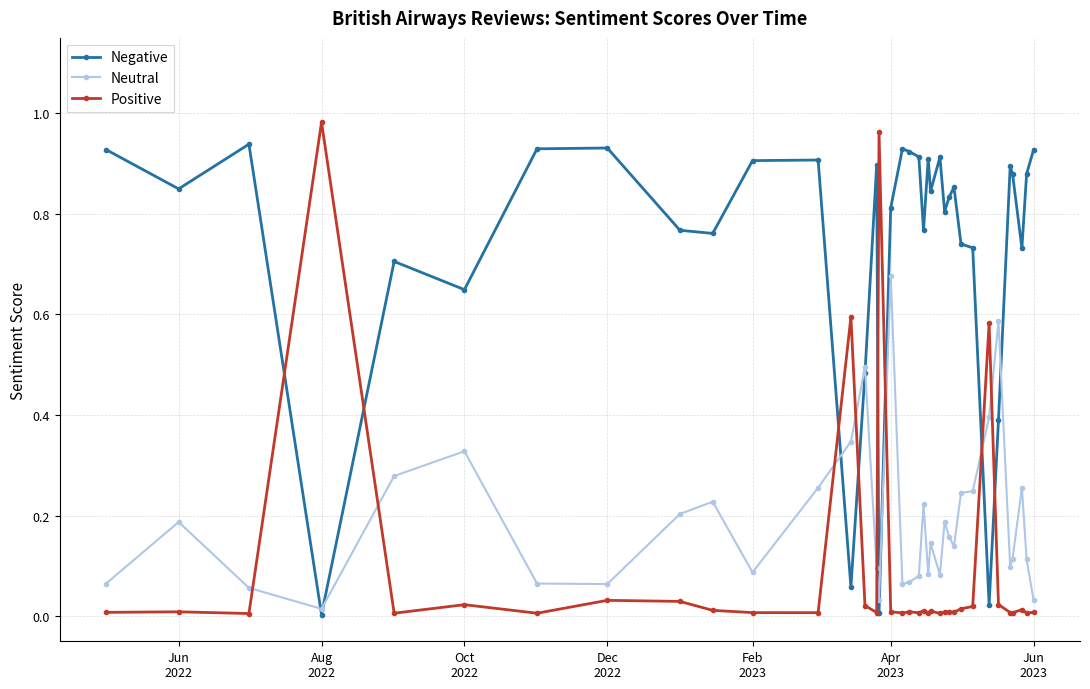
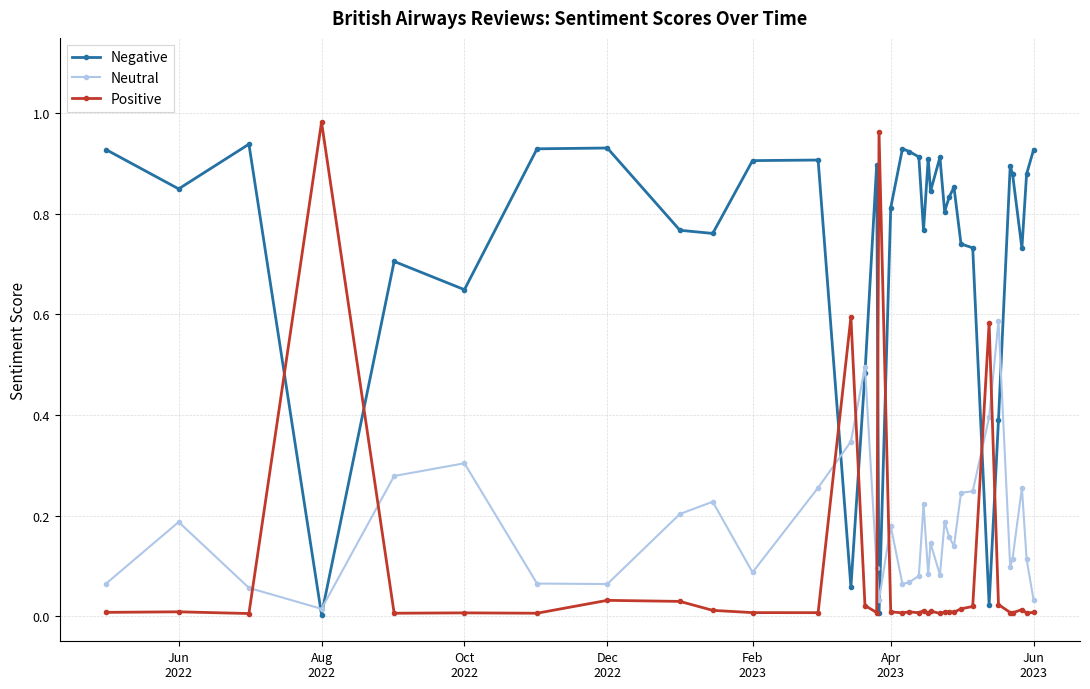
Neutral, Oct 2022: 0.33 -> 0.30
Positive, Oct 2022: 0.02 -> 0.01
Neutral, Apr 2023: 0.68 -> 0.18
